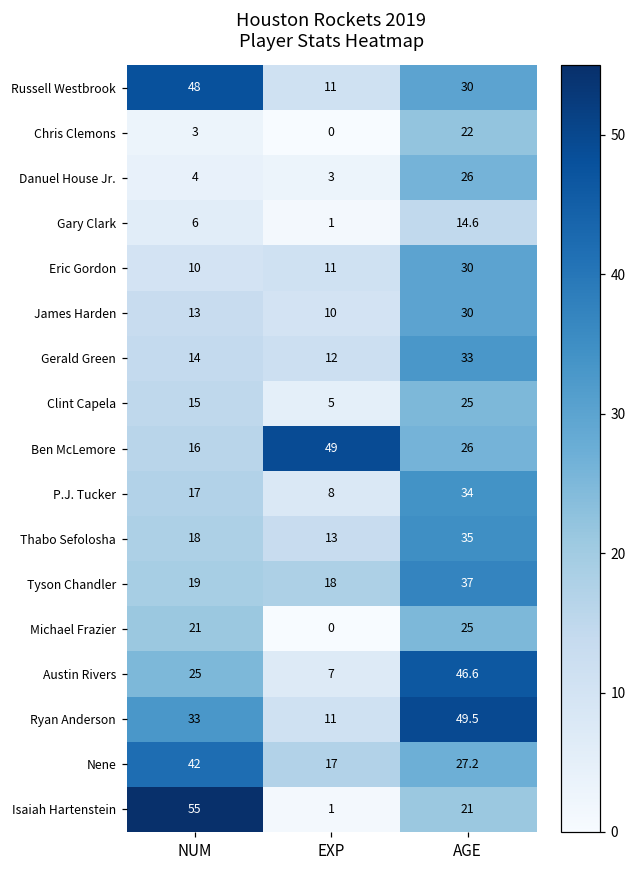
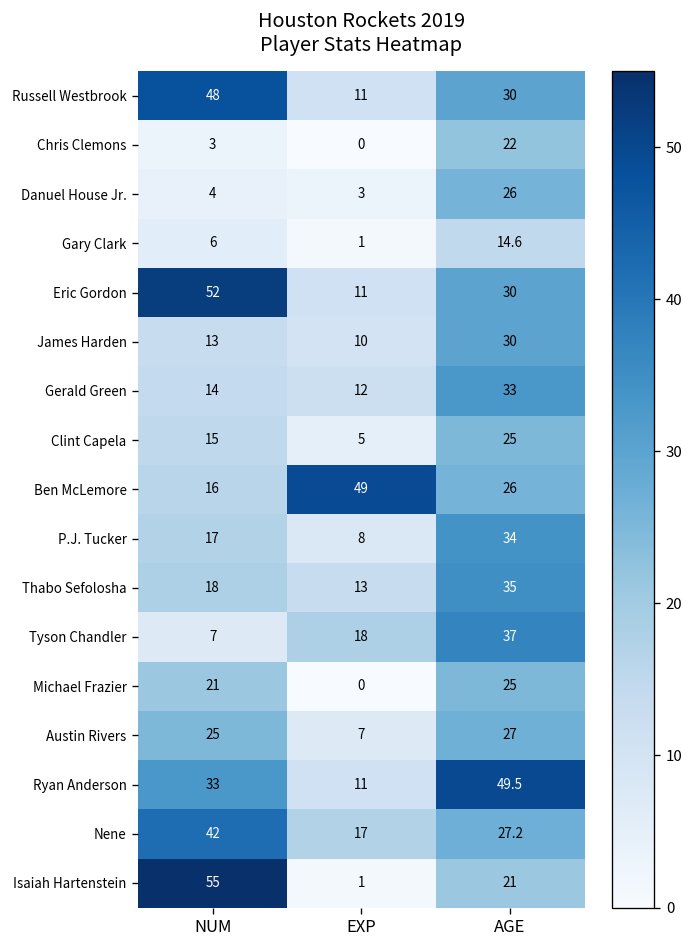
Eric Gordon, NUM: 10 -> 52
Tyson Chandler, NUM: 19 -> 7
Austin Rivers, AGE: 46.6 -> 27
